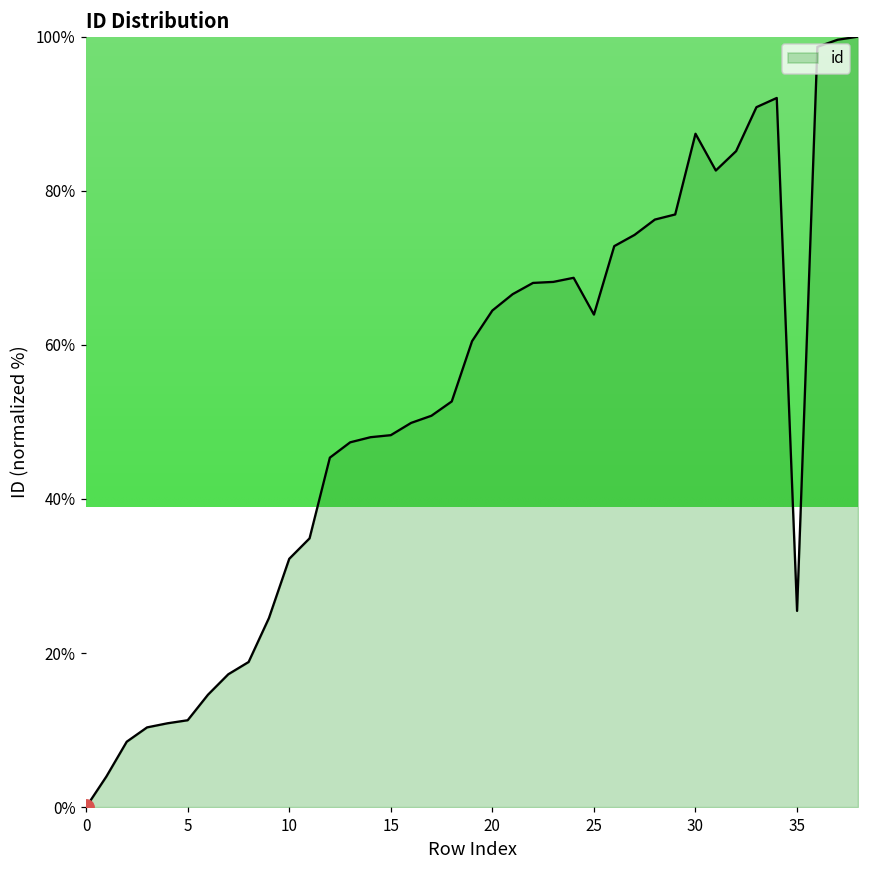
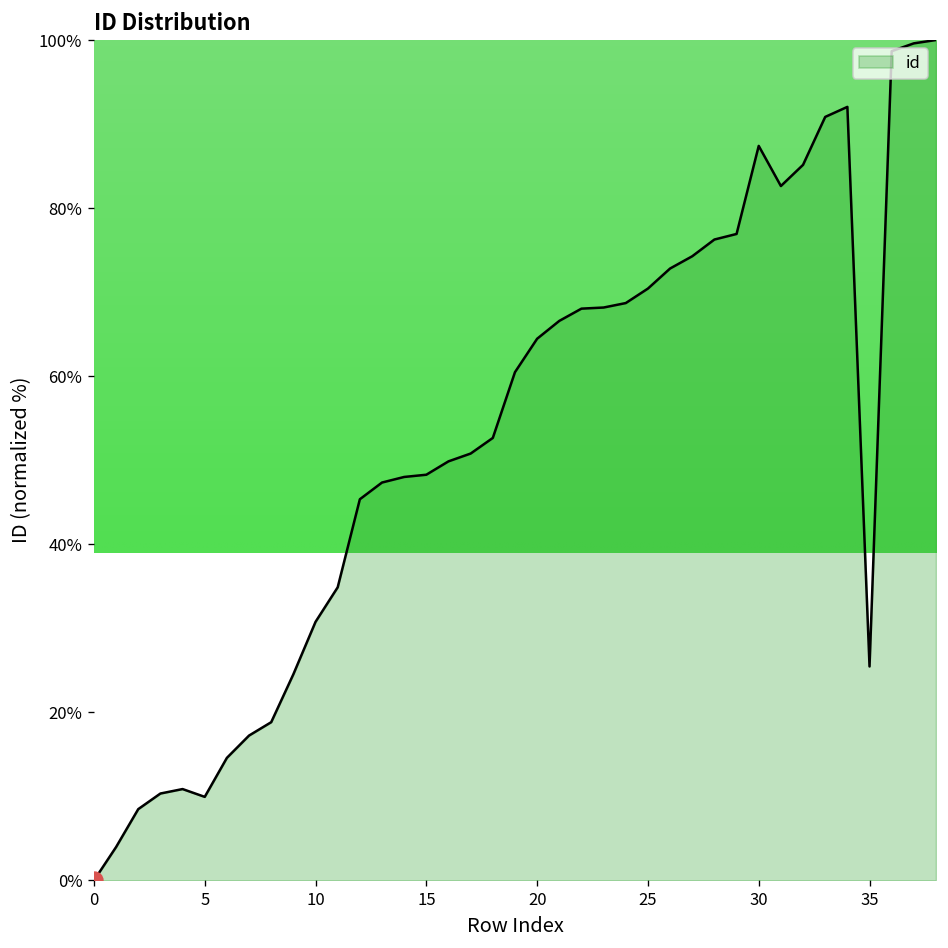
id, 5: 11% -> 10%
id, 10: 32% -> 31%
id, 25: 64% -> 70%
